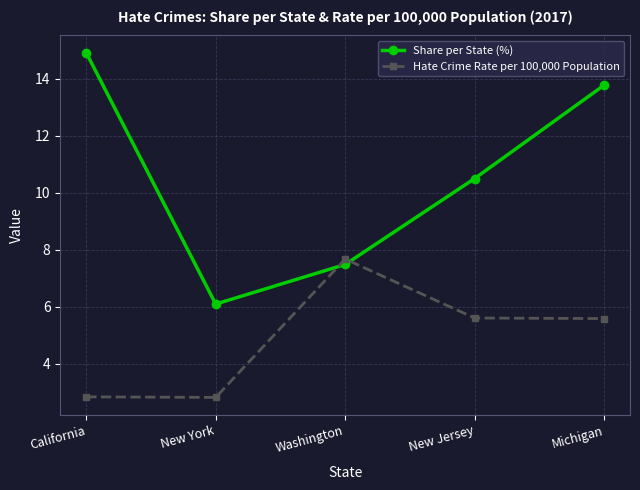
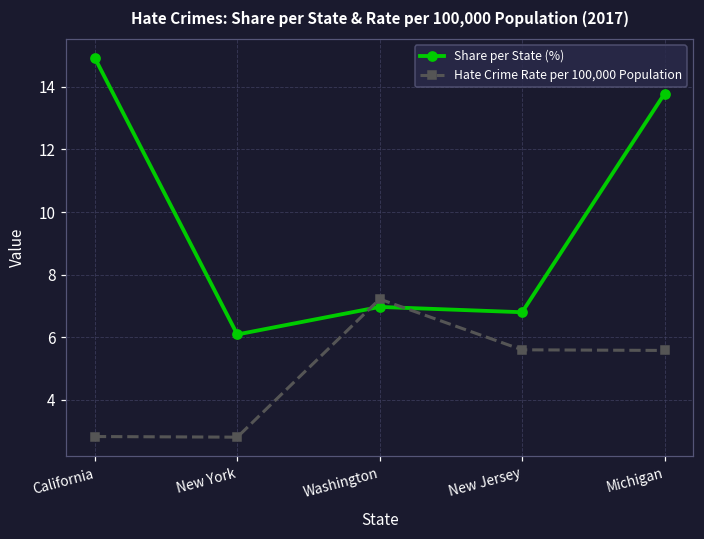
Share per State (%), Washington: 7.5 -> 7.0
Hate Crime Rate per 100,000 Population, Washington: 7.7 -> 7.2
Share per State (%), New Jersey: 10.5 -> 6.8
